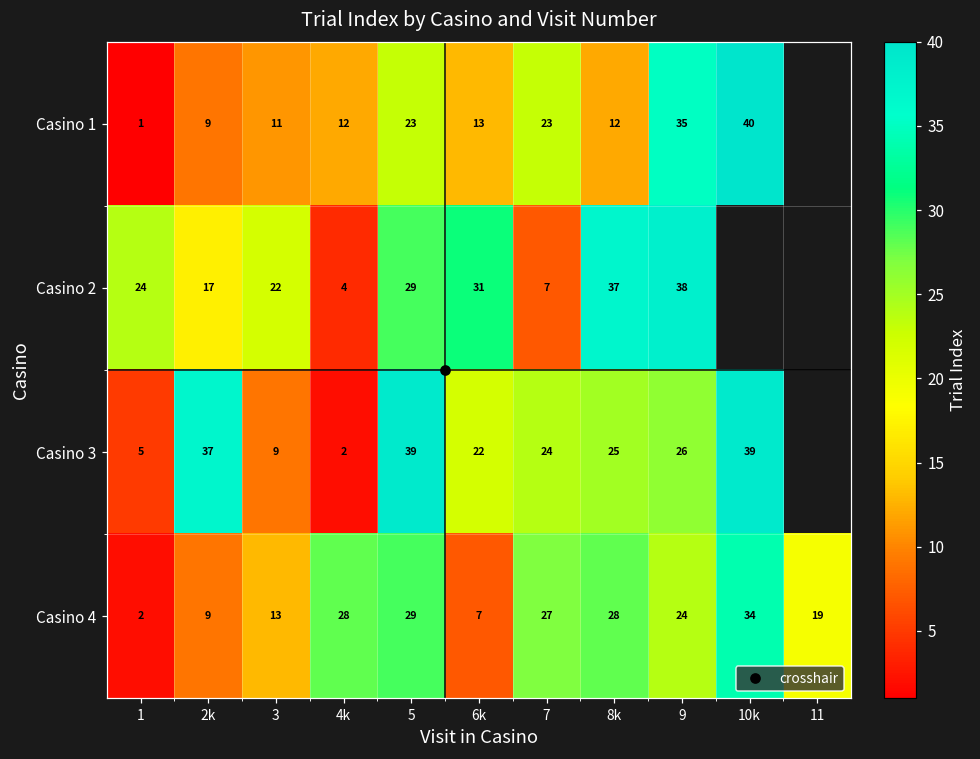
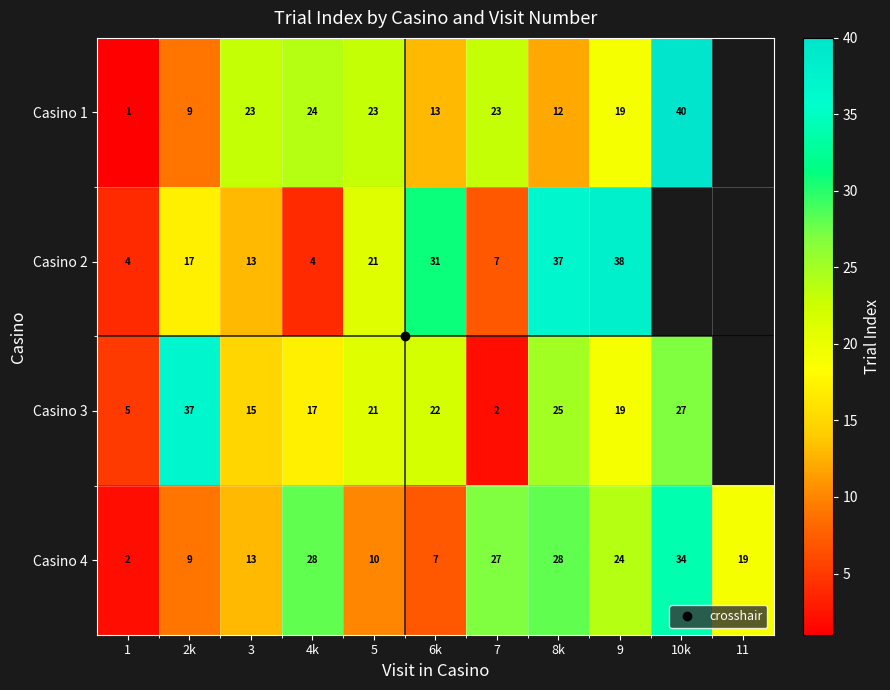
Casino 1, 3: 11 -> 23
Casino 1, 4k: 12 -> 24
Casino 1, 9: 35 -> 19
Casino 2, 1: 24 -> 4
Casino 2, 3: 22 -> 13
Casino 2, 5: 29 -> 21
Casino 3, 3: 9 -> 15
Casino 3, 4k: 2 -> 17
Casino 3, 5: 39 -> 21
Casino 3, 7: 24 -> 2
Casino 3, 9: 26 -> 19
Casino 3, 10k: 39 -> 27
Casino 4, 5: 29 -> 10
